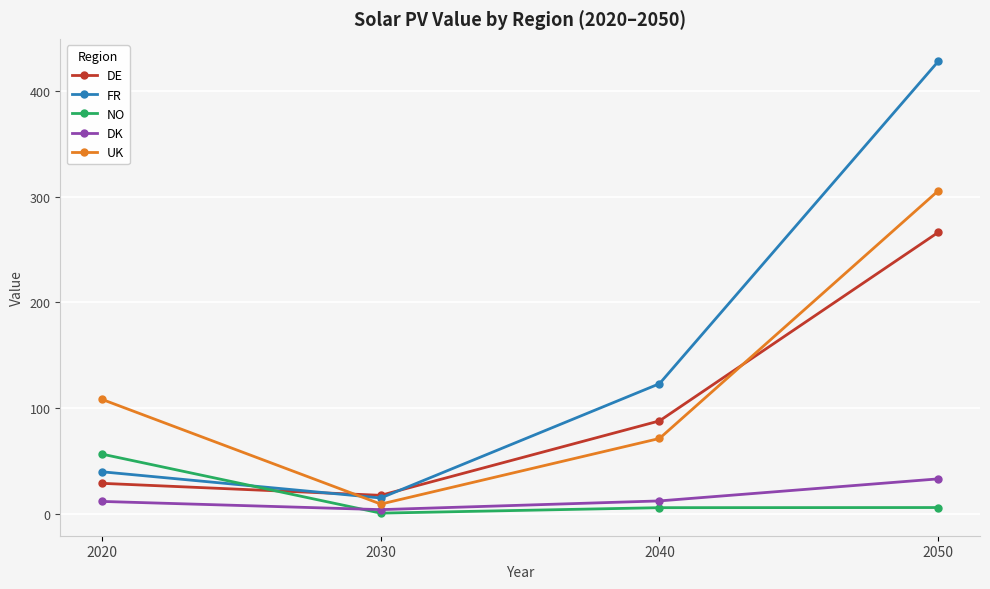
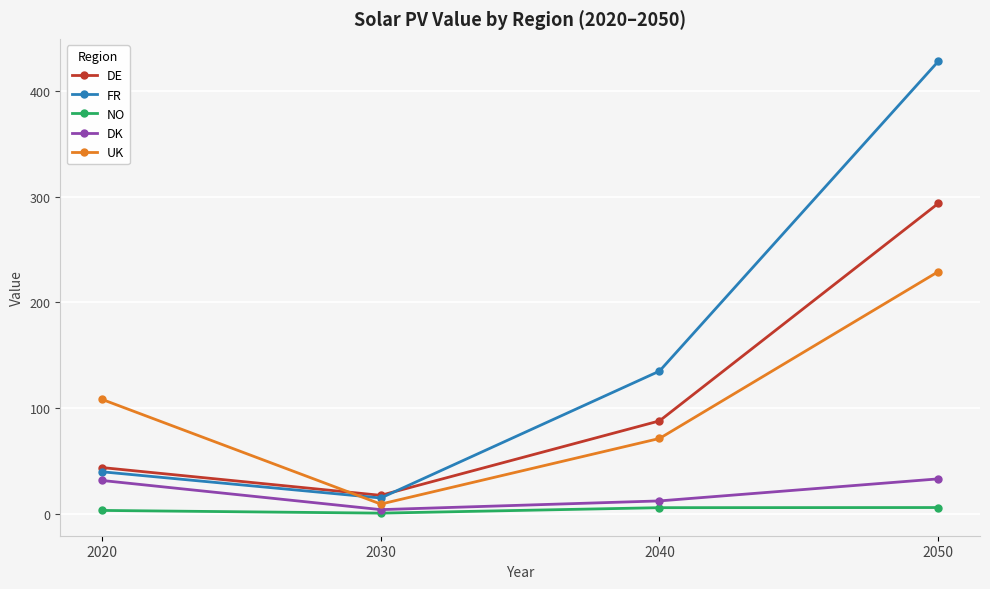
DE, 2020: 29 -> 44
NO, 2020: 57 -> 4
DK, 2020: 12 -> 32
FR, 2040: 123 -> 135
DE, 2050: 266 -> 294
UK, 2050: 306 -> 229
